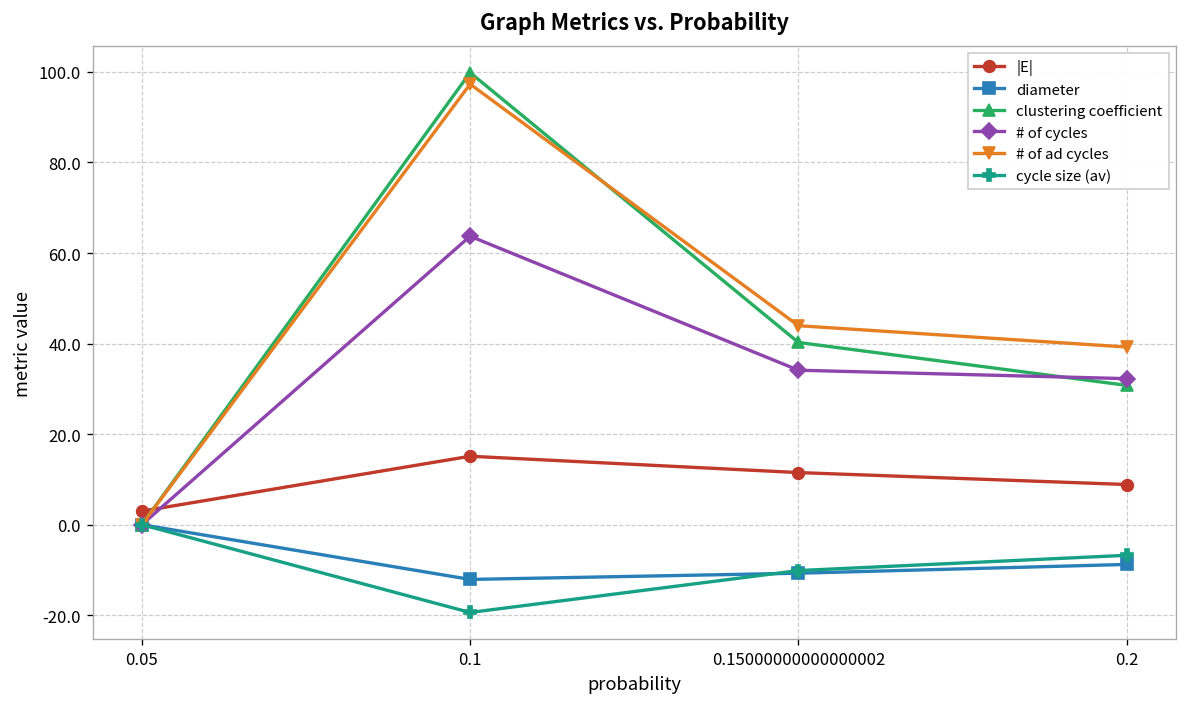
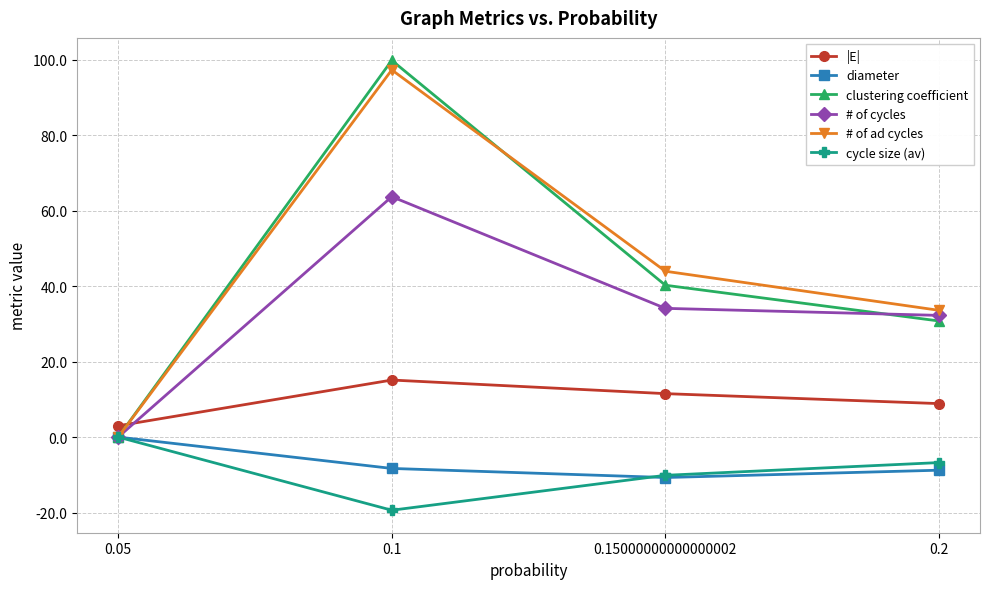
diameter, 0.1: -12 -> -8
# of ad cycles, 0.2: 39 -> 34
